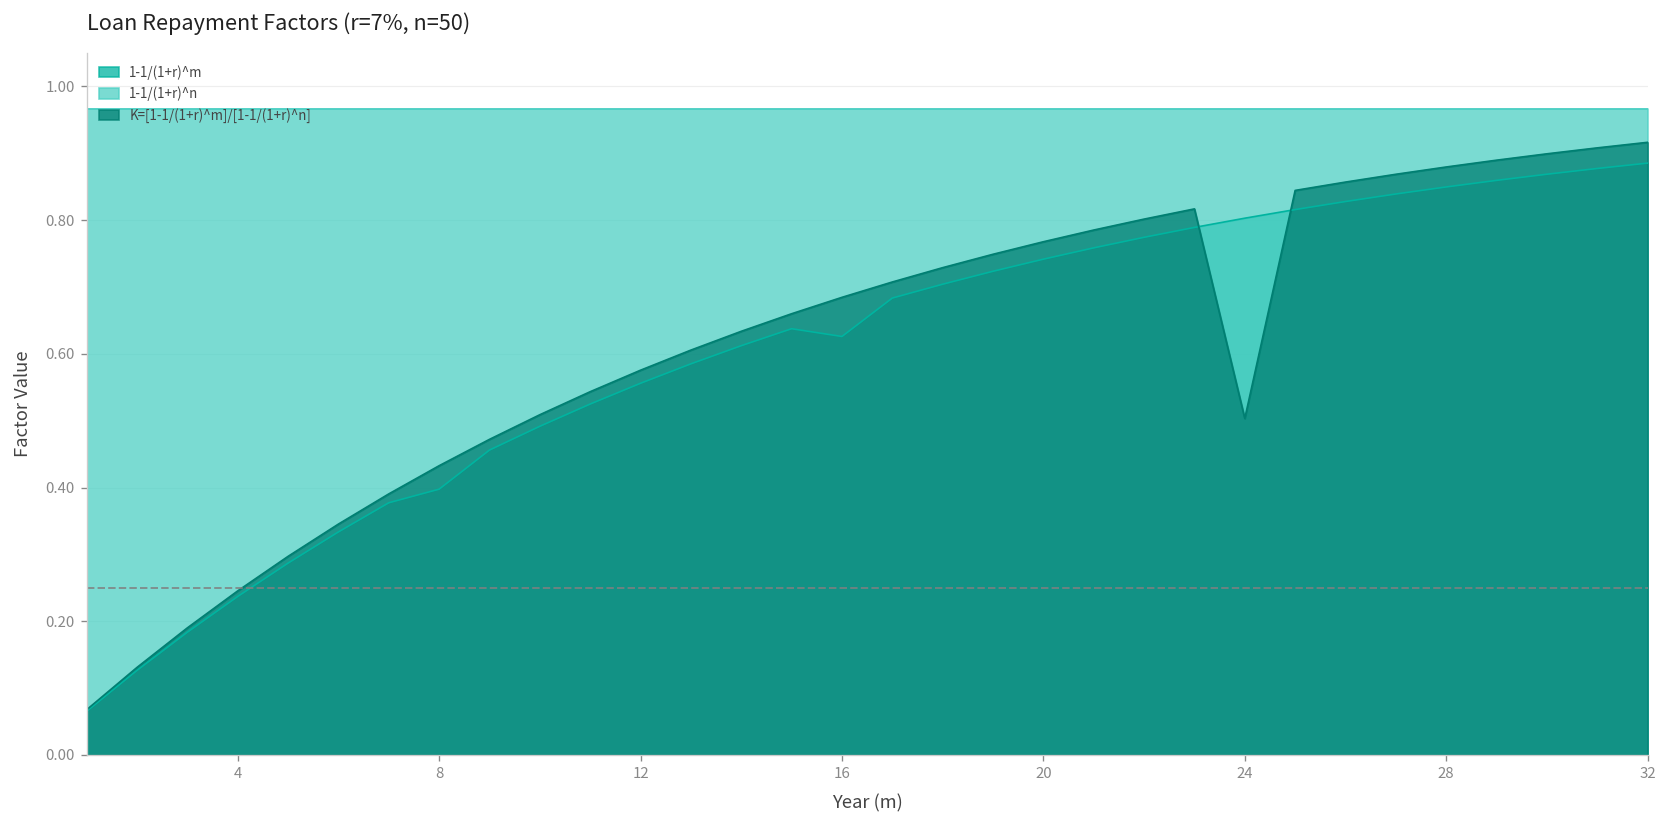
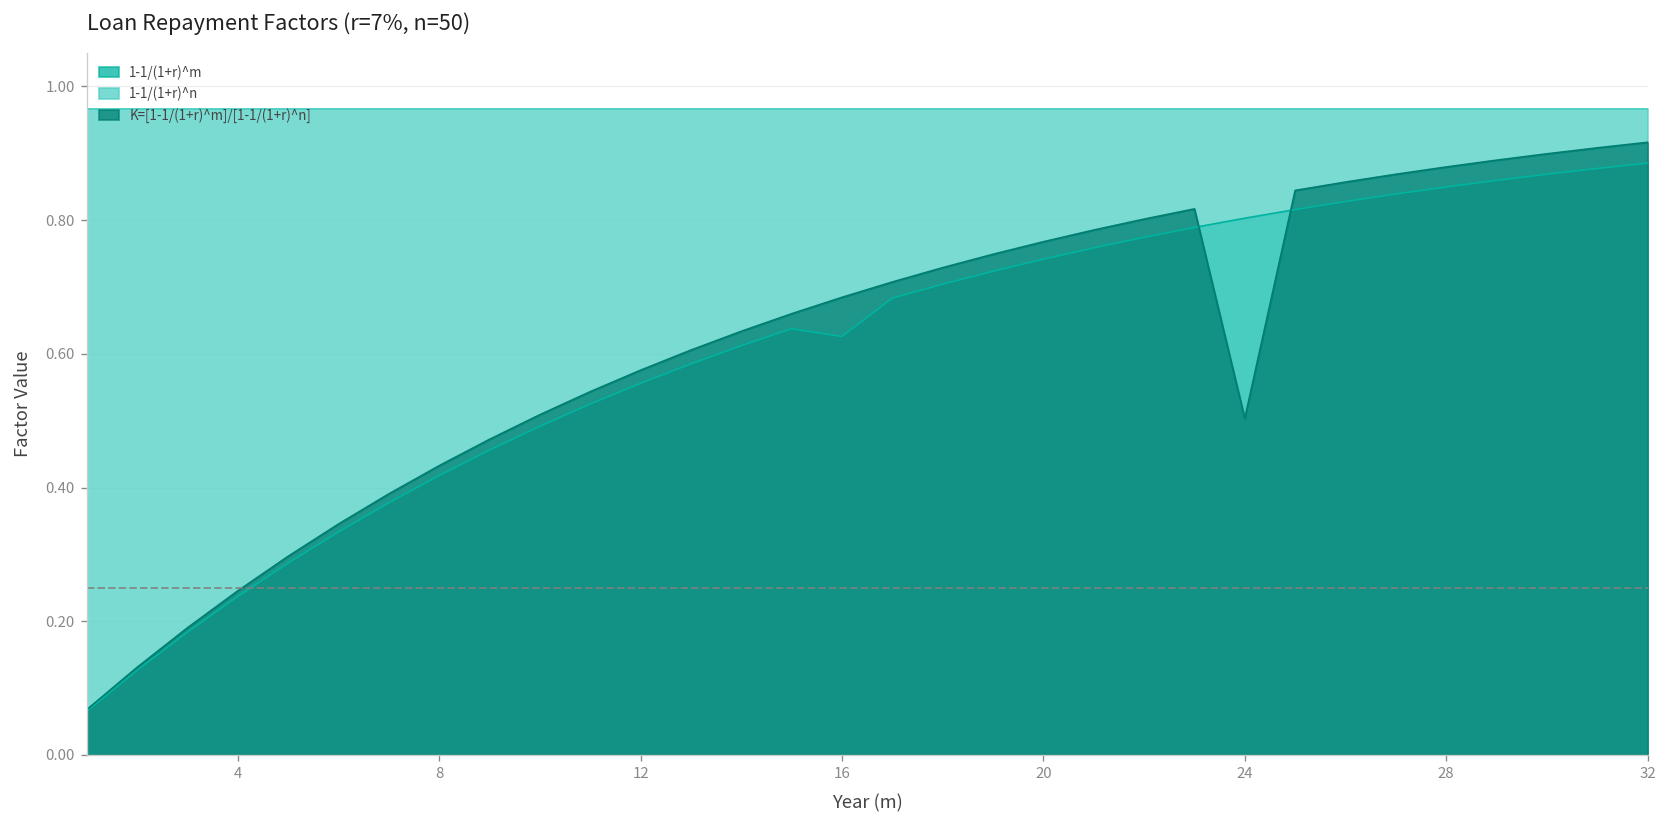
1-1/(1+r)^m, 8: 0.40 -> 0.42
